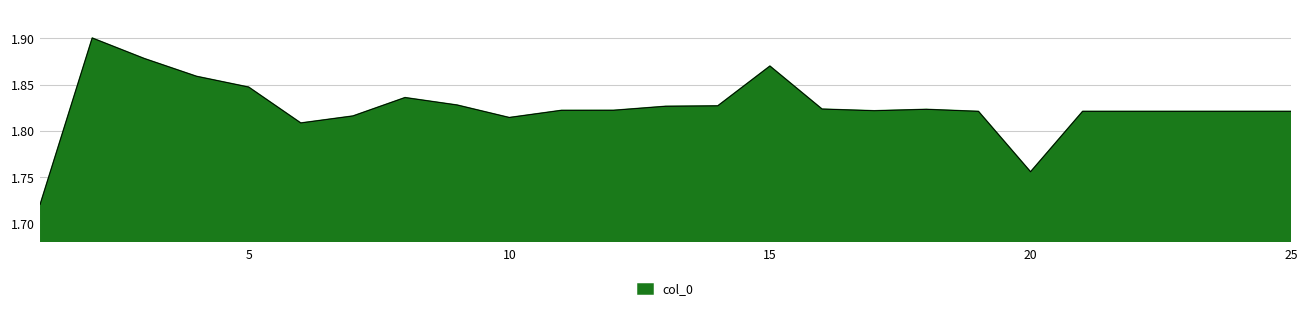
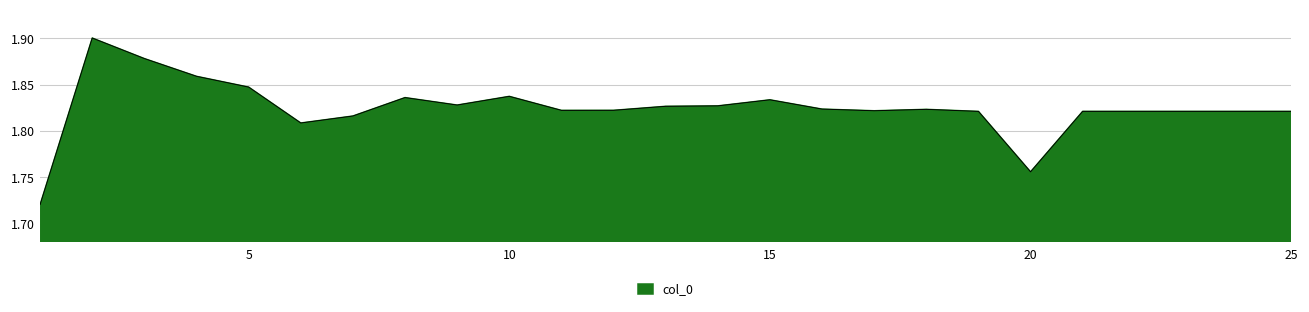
10: 1.81 -> 1.84
15: 1.87 -> 1.83
